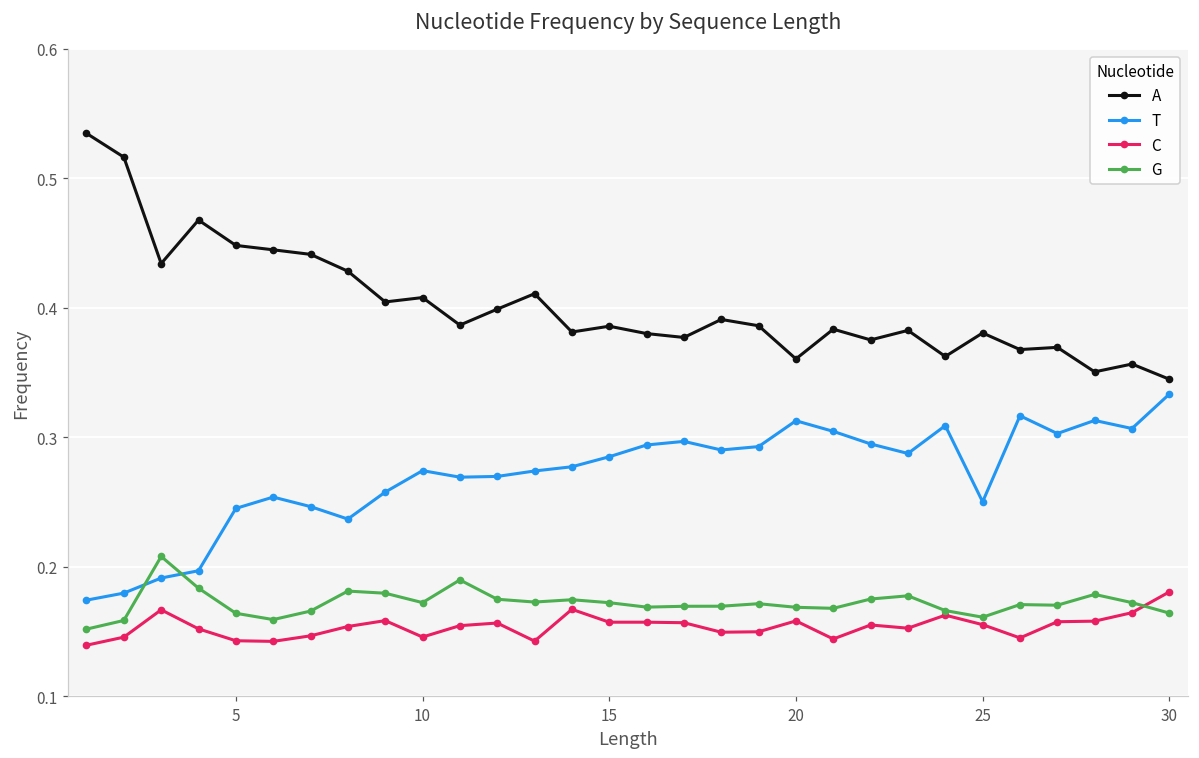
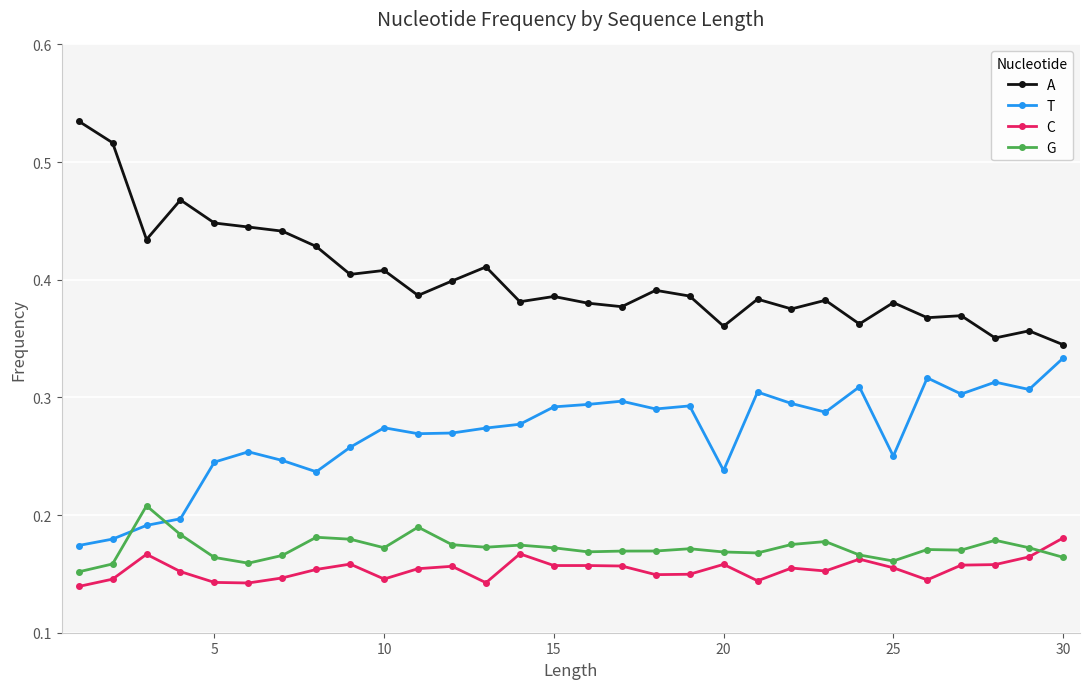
T, 15: 0.285 -> 0.292
T, 20: 0.313 -> 0.238
